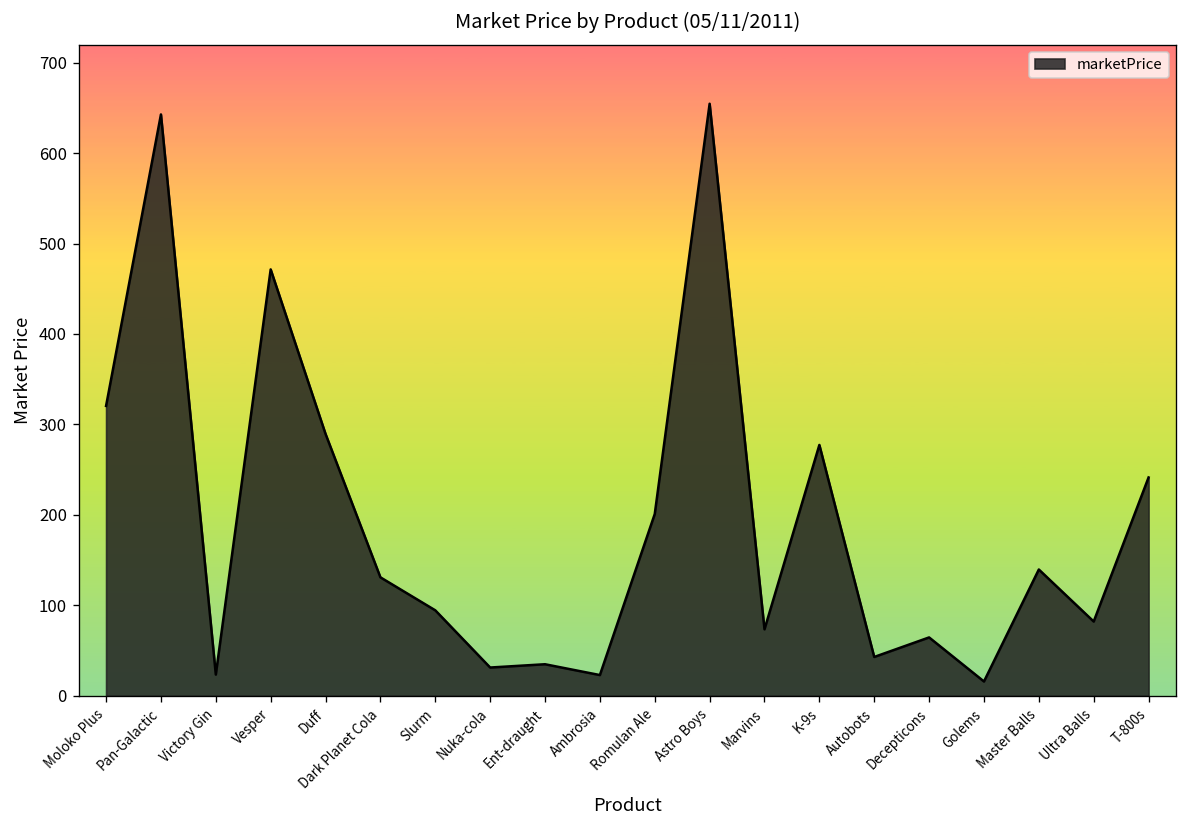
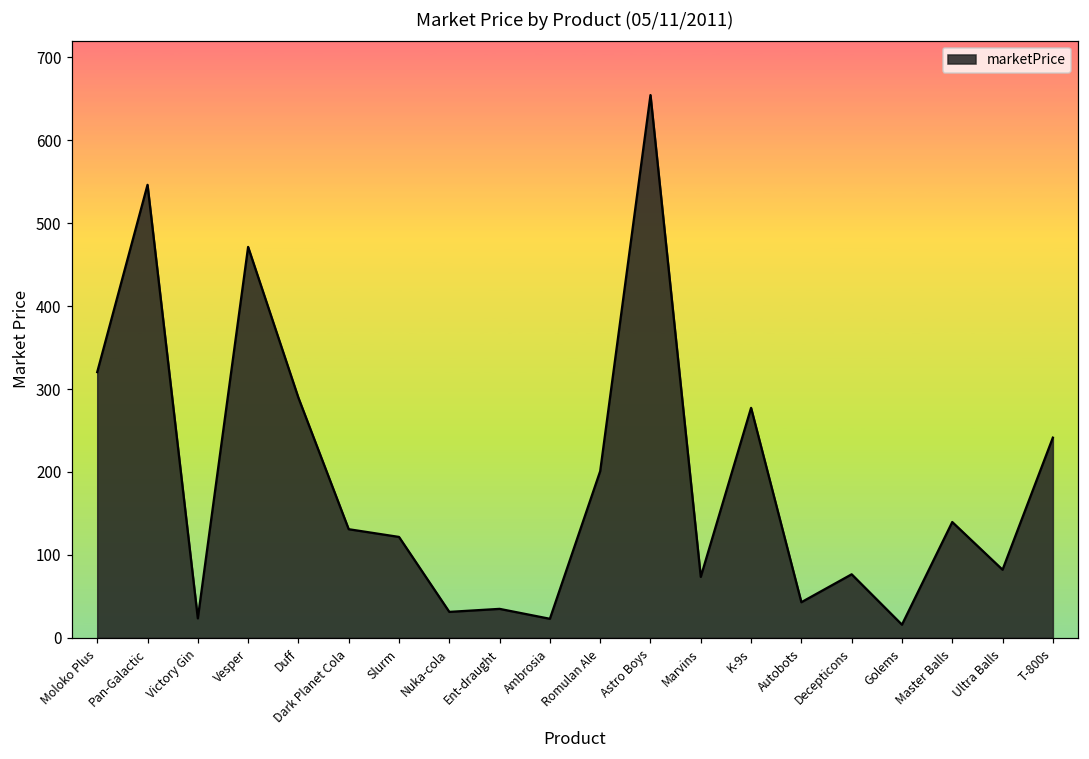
Pan-Galactic: 640 -> 550
Slurm: 90 -> 120
Decepticons: 60 -> 80
